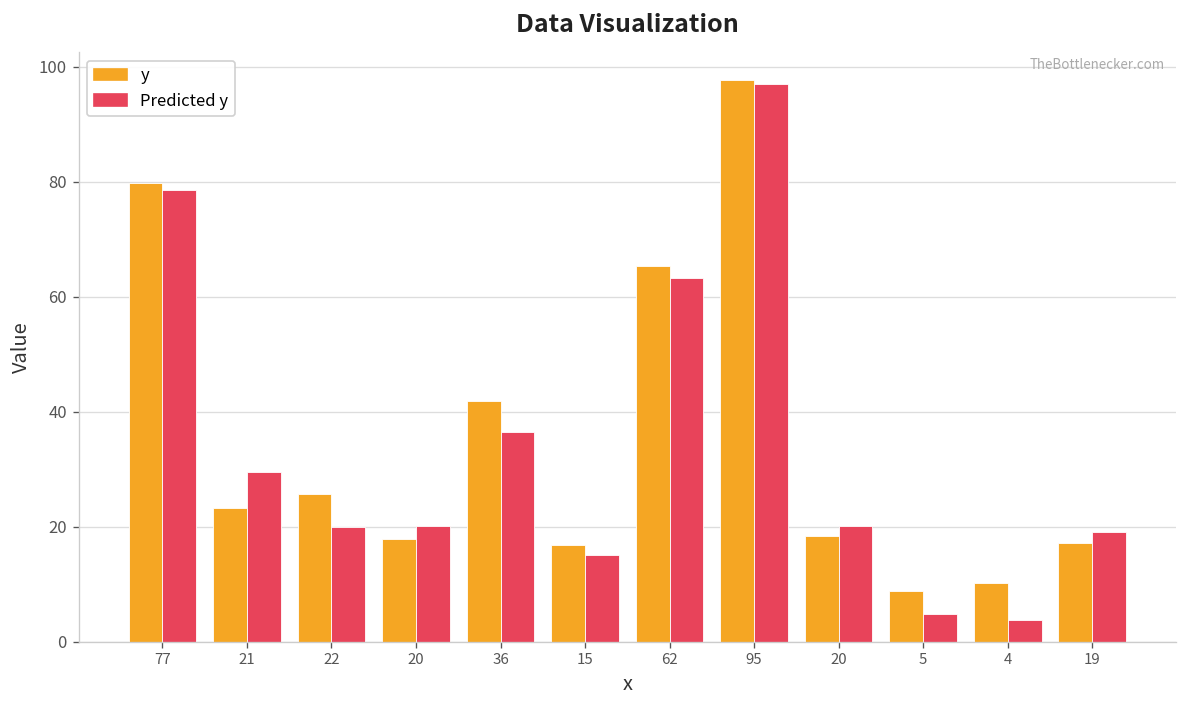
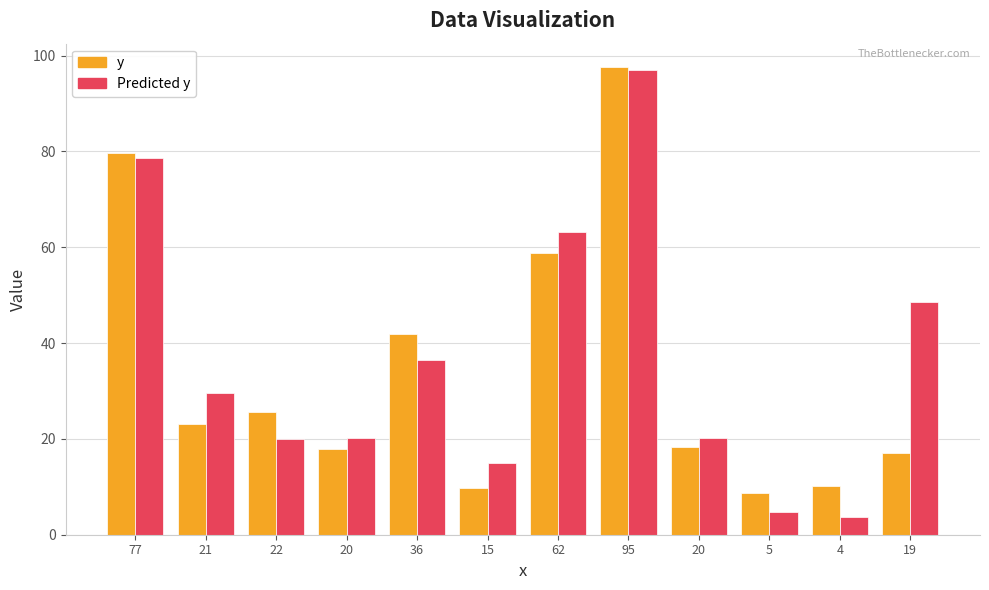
y, 15: 17 -> 10
y, 62: 65 -> 59
Predicted y, 19: 19 -> 49
